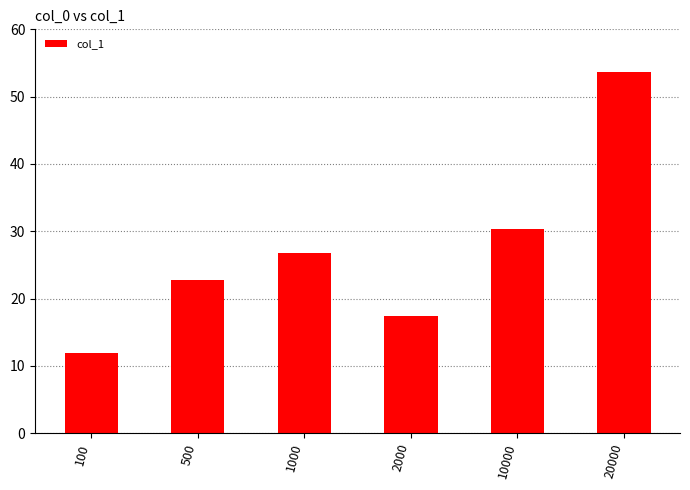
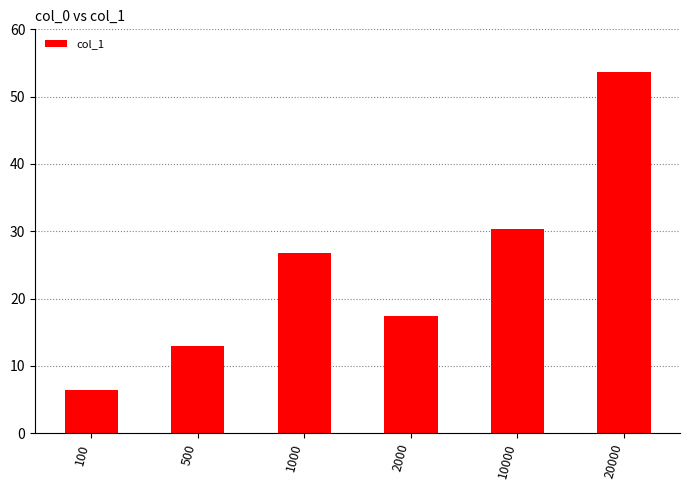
100: 12 -> 6
500: 23 -> 13
